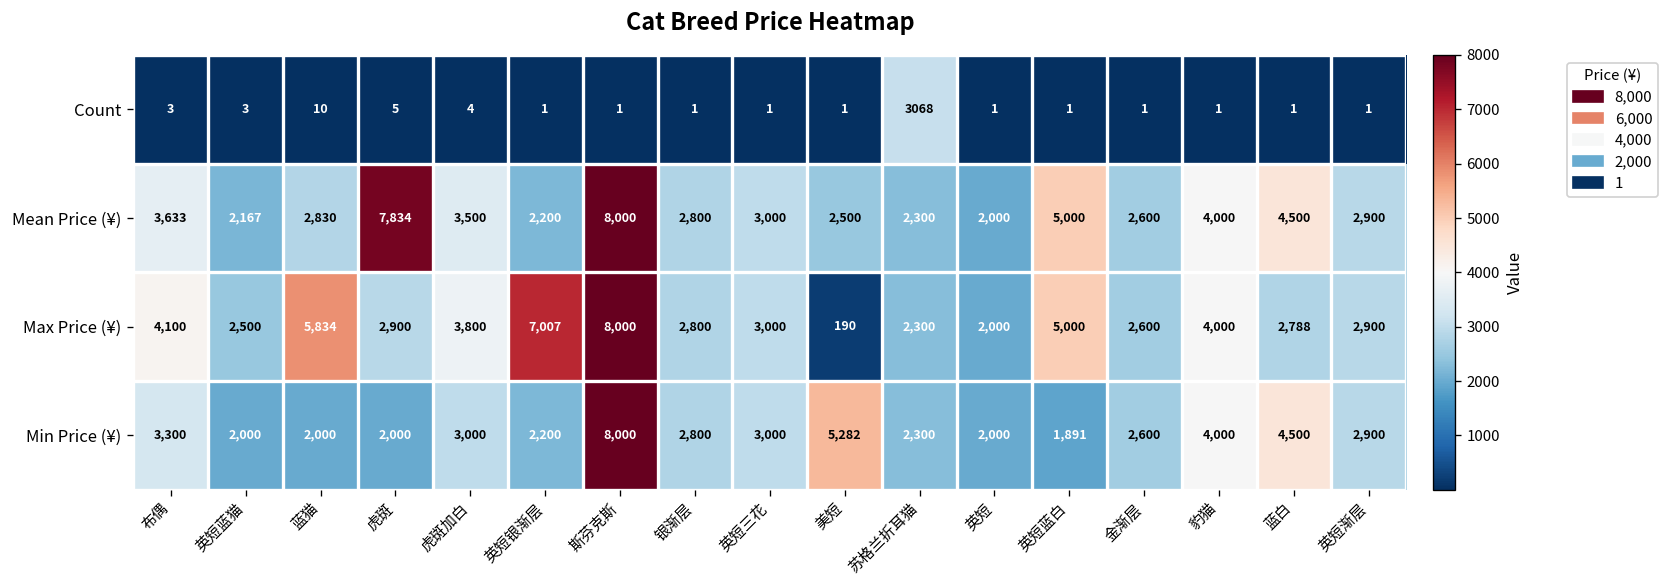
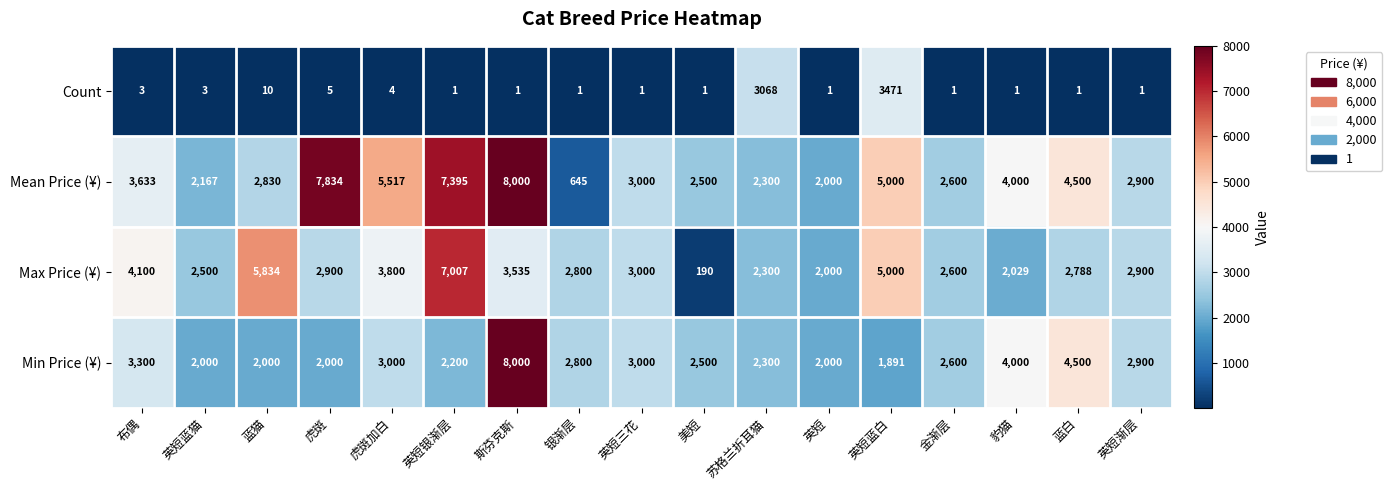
Count, 英短蓝白: 1 -> 3471
Mean Price (¥), 虎斑加白: 3,500 -> 5,517
Mean Price (¥), 英短银渐层: 2,200 -> 7,395
Mean Price (¥), 银渐层: 2,800 -> 645
Max Price (¥), 斯芬克斯: 8,000 -> 3,535
Max Price (¥), 豹猫: 4,000 -> 2,029
Min Price (¥), 美短: 5,282 -> 2,500
